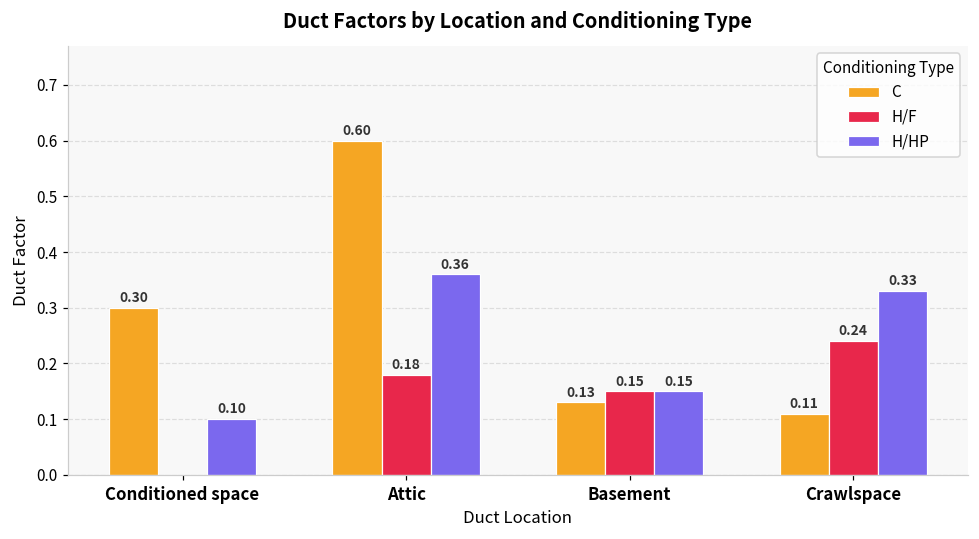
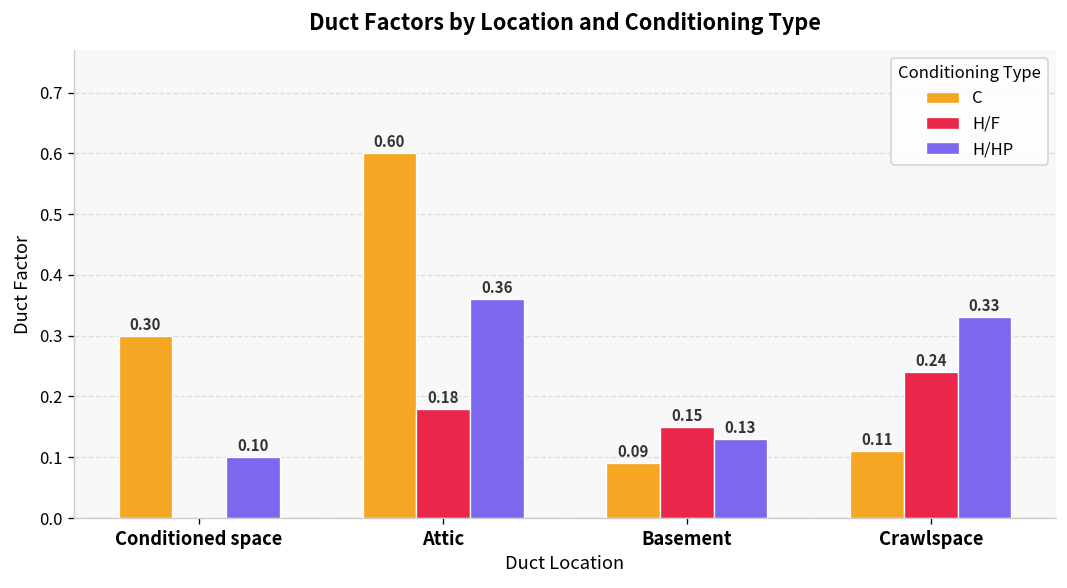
C, Basement: 0.13 -> 0.09
H/HP, Basement: 0.15 -> 0.13
